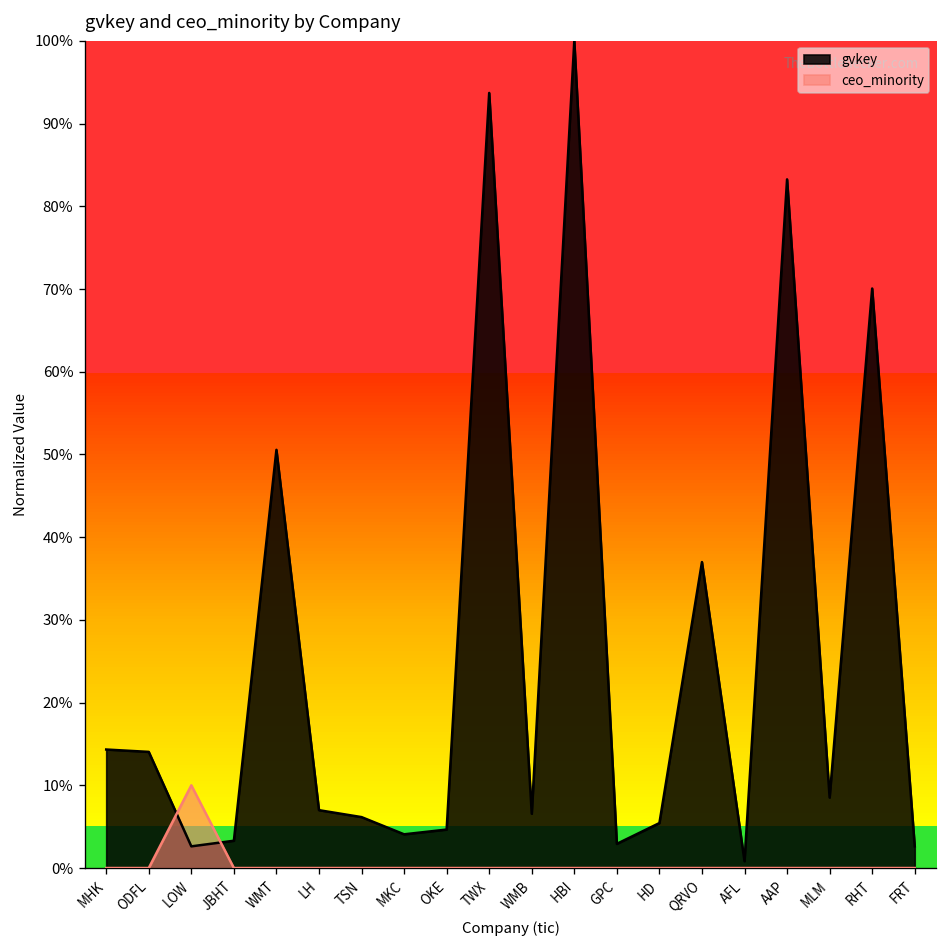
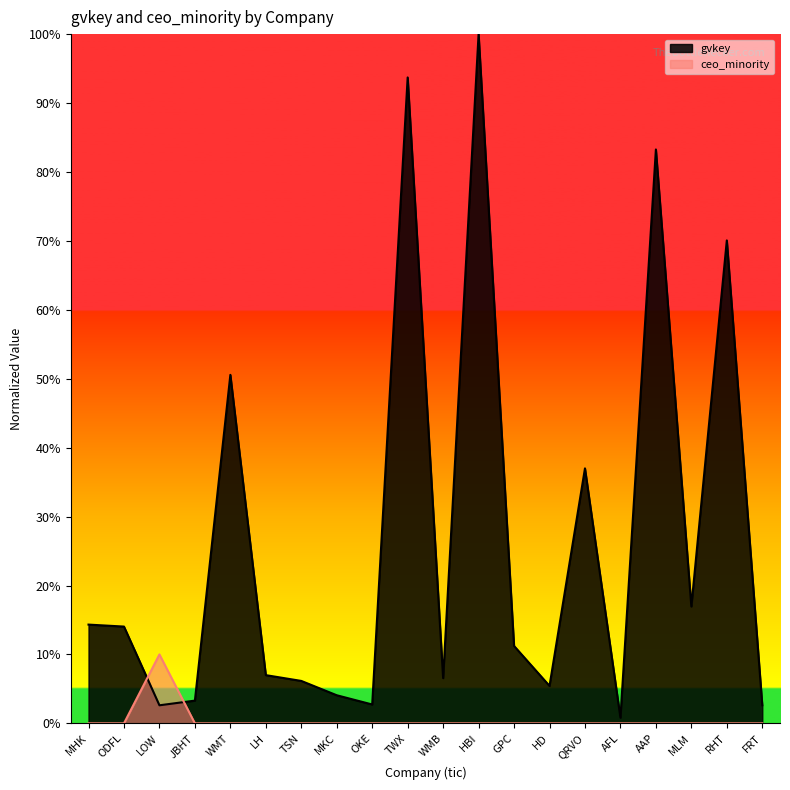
gvkey, OKE: 5% -> 3%
gvkey, GPC: 3% -> 11%
gvkey, MLM: 9% -> 17%
